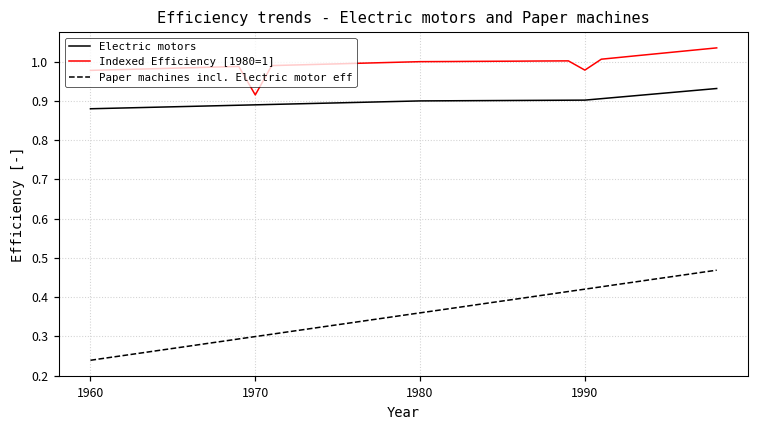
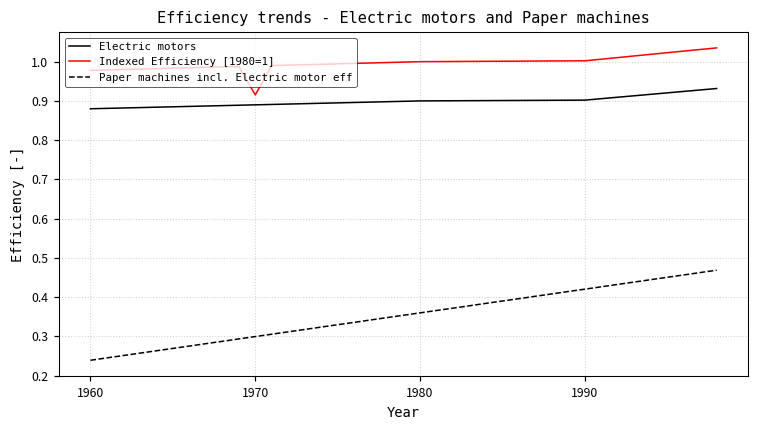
Indexed Efficiency [1980=1], 1990: 0.98 -> 1.00
